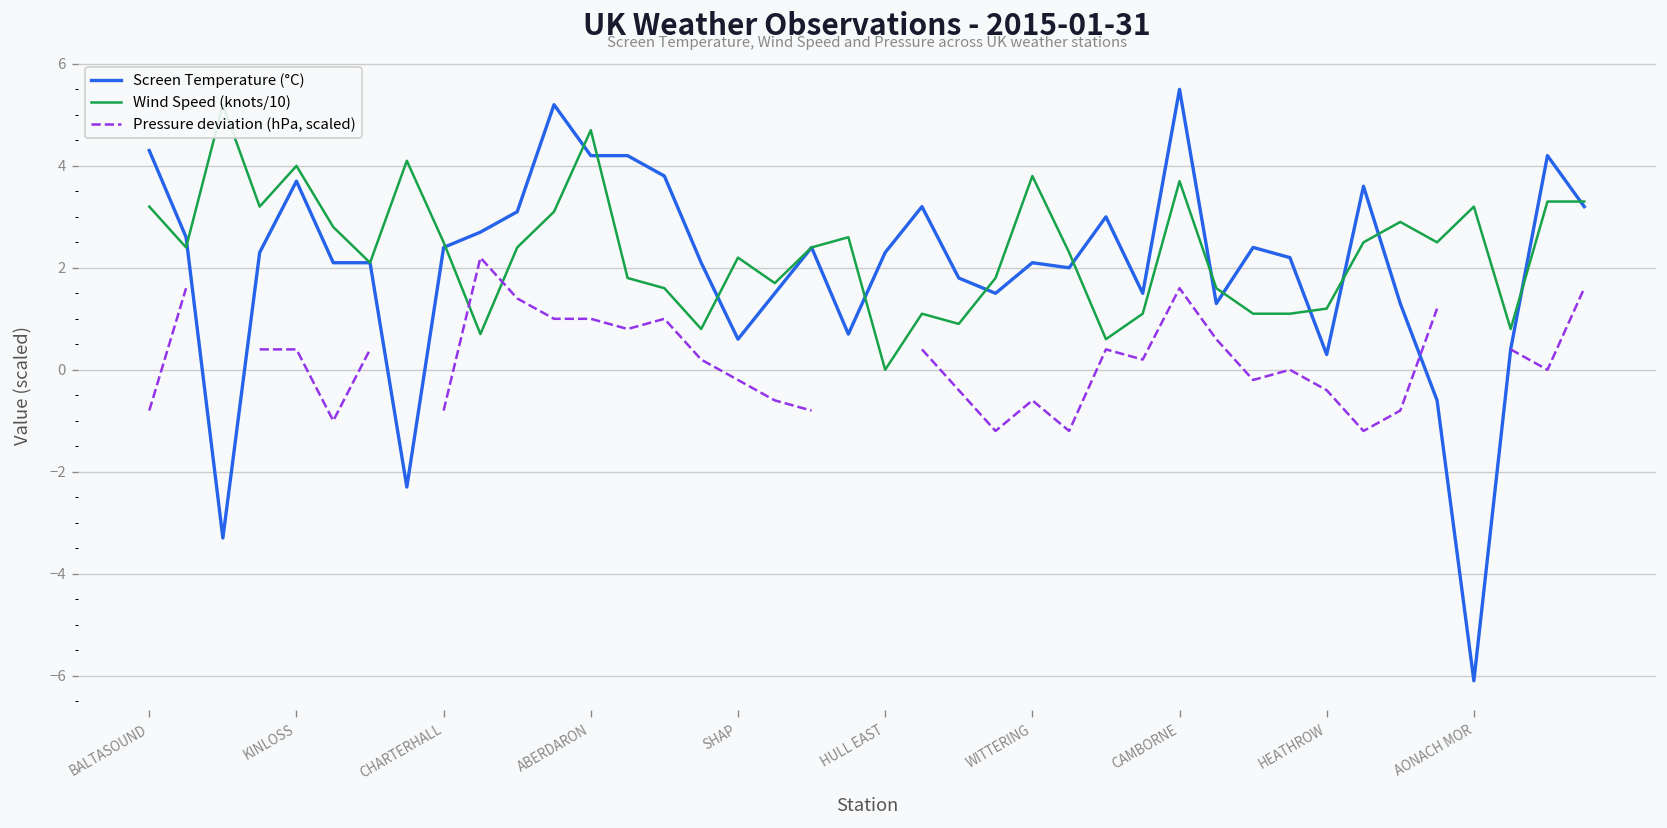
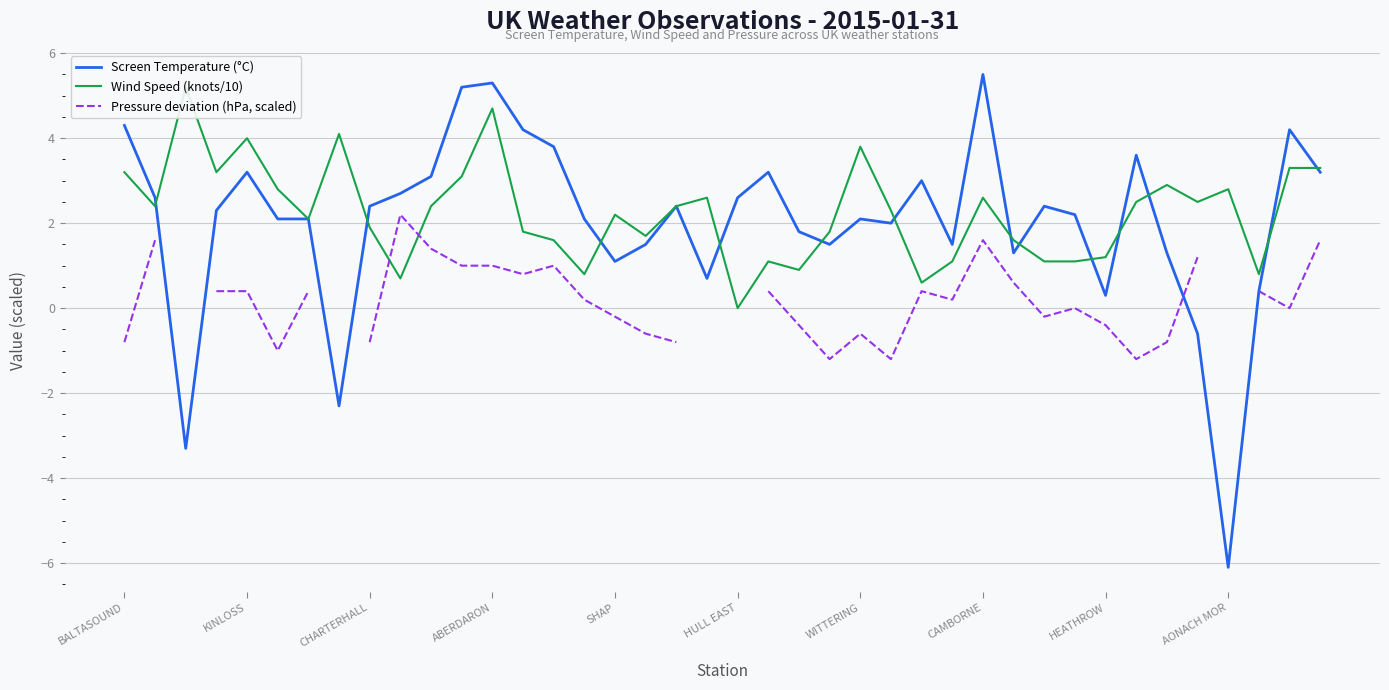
Screen Temperature (°C), KINLOSS: 3.7 -> 3.2
Wind Speed (knots/10), CHARTERHALL: 2.5 -> 1.9
Screen Temperature (°C), ABERDARON: 4.2 -> 5.3
Screen Temperature (°C), SHAP: 0.6 -> 1.1
Screen Temperature (°C), HULL EAST: 2.3 -> 2.6
Wind Speed (knots/10), CAMBORNE: 3.7 -> 2.6
Wind Speed (knots/10), AONACH MOR: 3.2 -> 2.8
